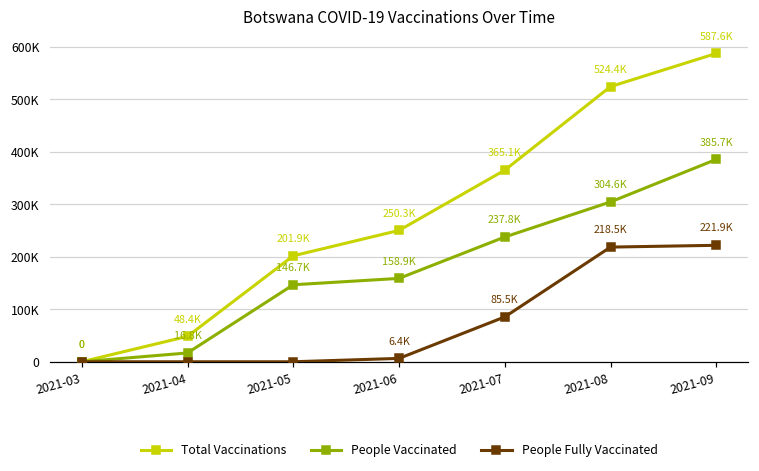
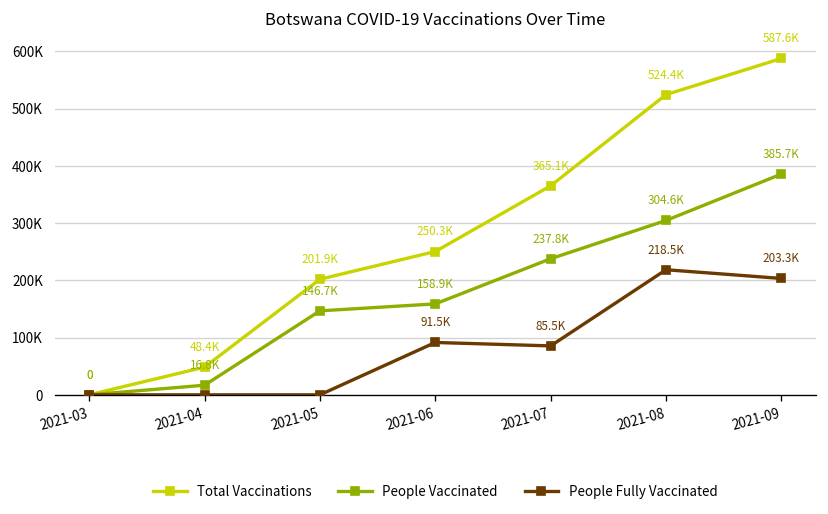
People Fully Vaccinated, 2021-06: 6.4K -> 91.5K
People Fully Vaccinated, 2021-09: 221.9K -> 203.3K
